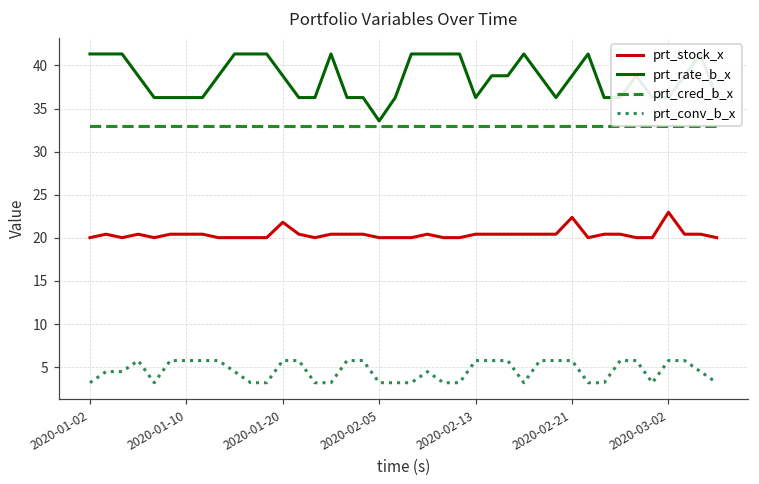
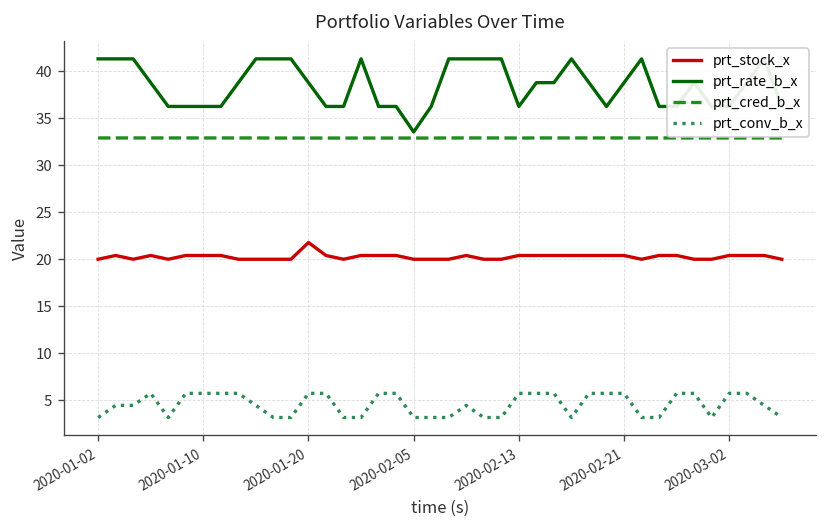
prt_stock_x, 2020-02-21: 22 -> 20
prt_stock_x, 2020-03-02: 23 -> 20
